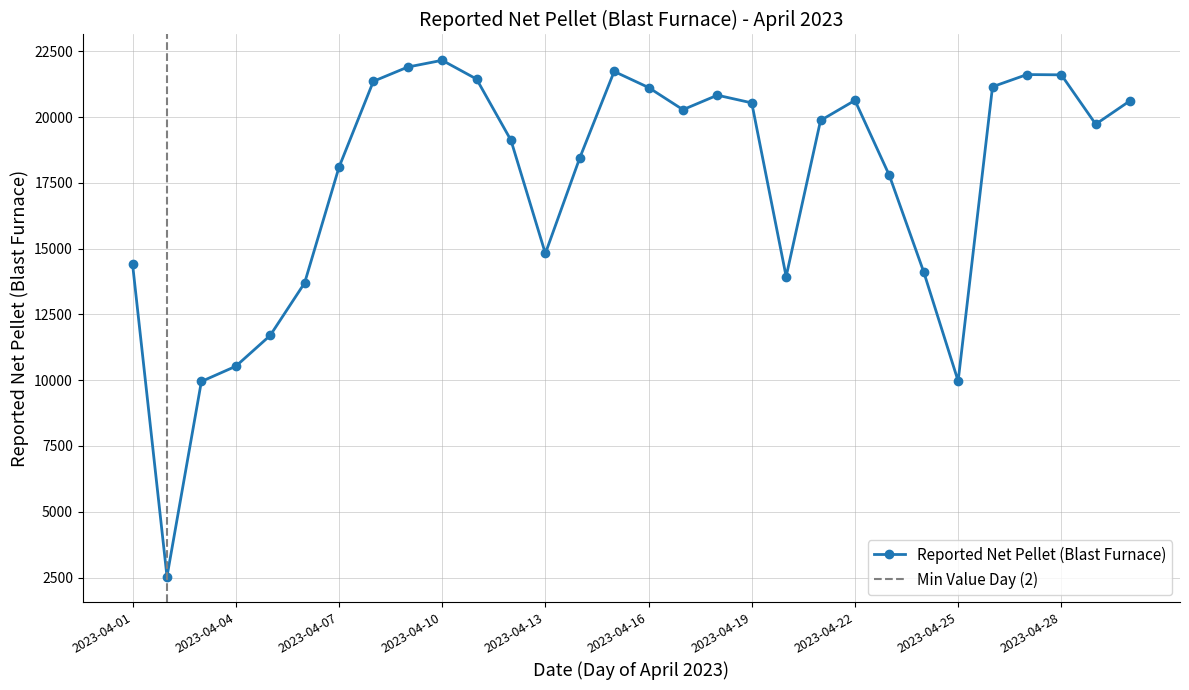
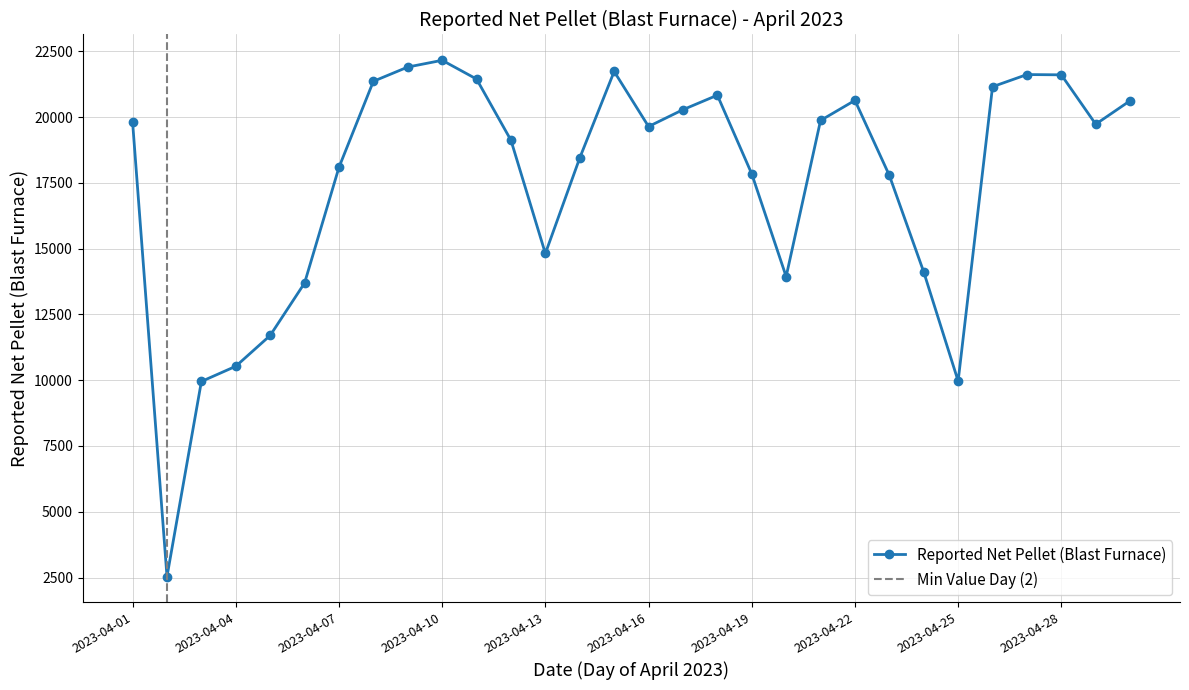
2023-04-01: 14400 -> 19800
2023-04-16: 21100 -> 19600
2023-04-19: 20500 -> 17800
